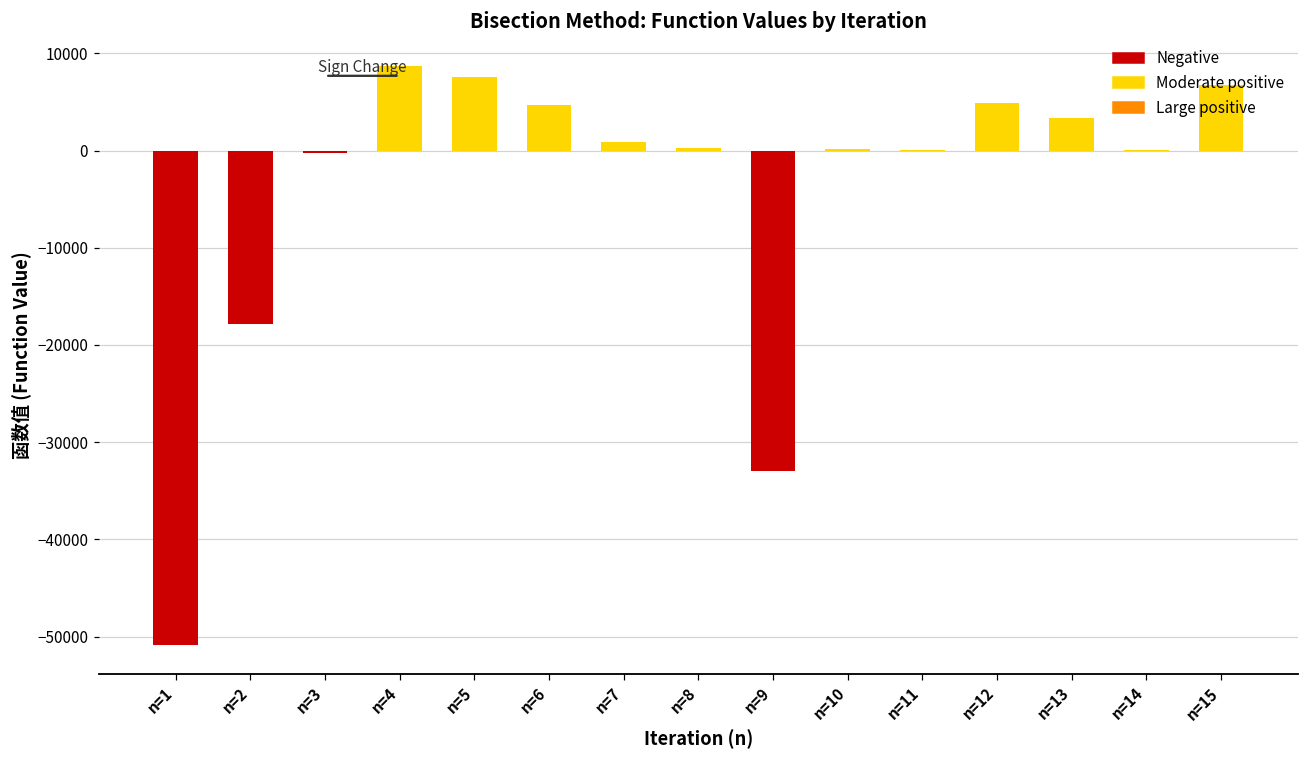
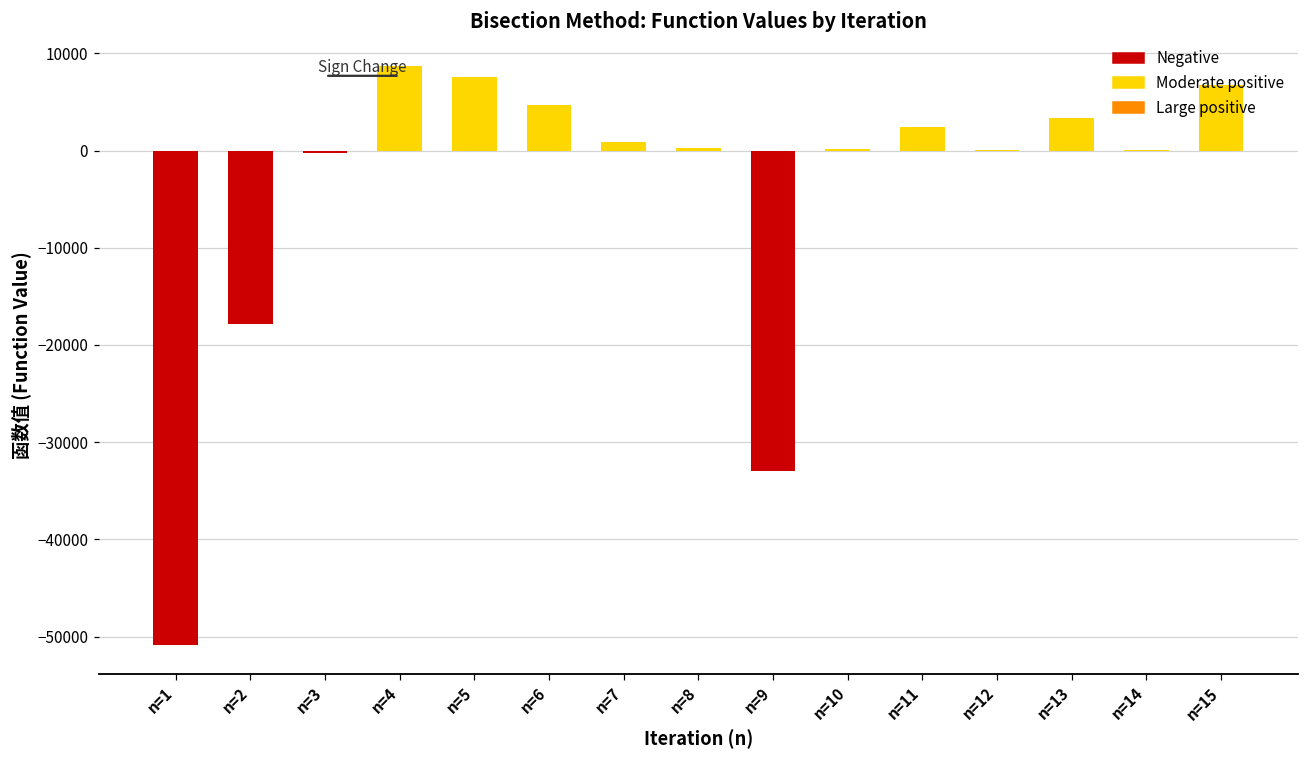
n=11: 0 -> 2000
n=12: 5000 -> 0
